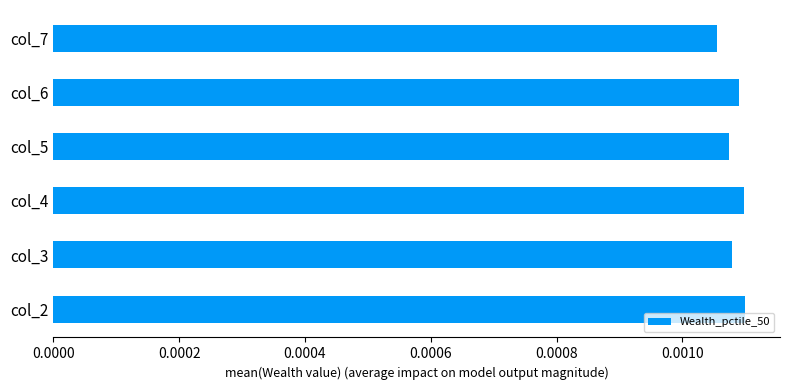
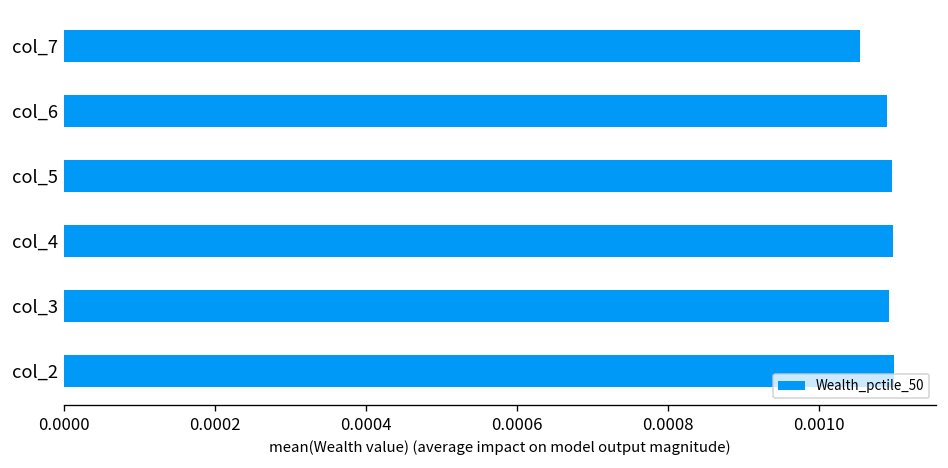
col_5: 0.00107 -> 0.00110
col_3: 0.00108 -> 0.00109
